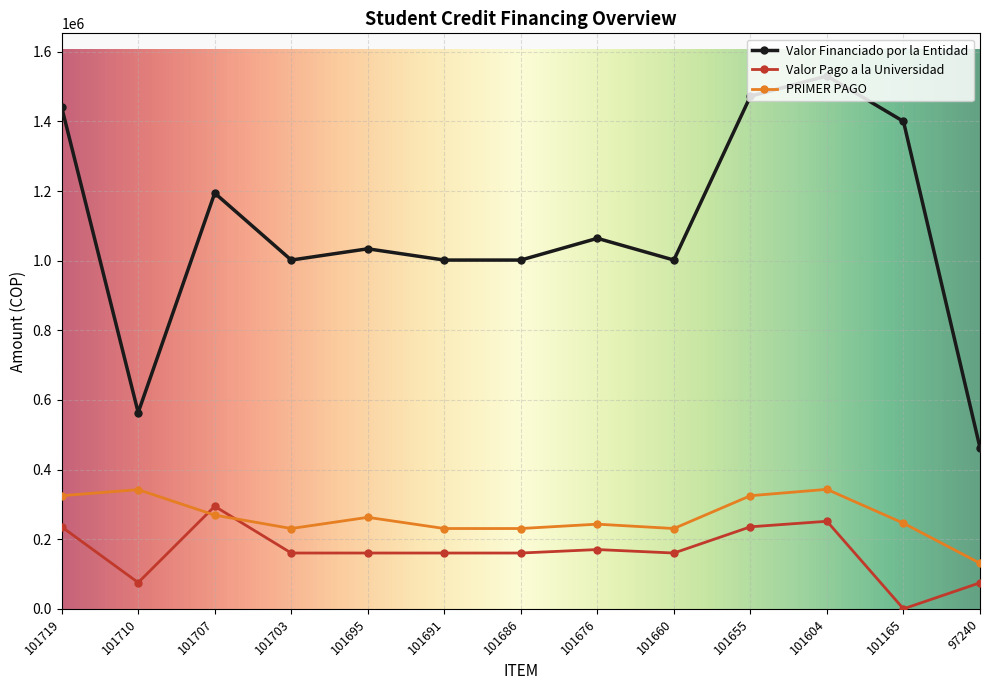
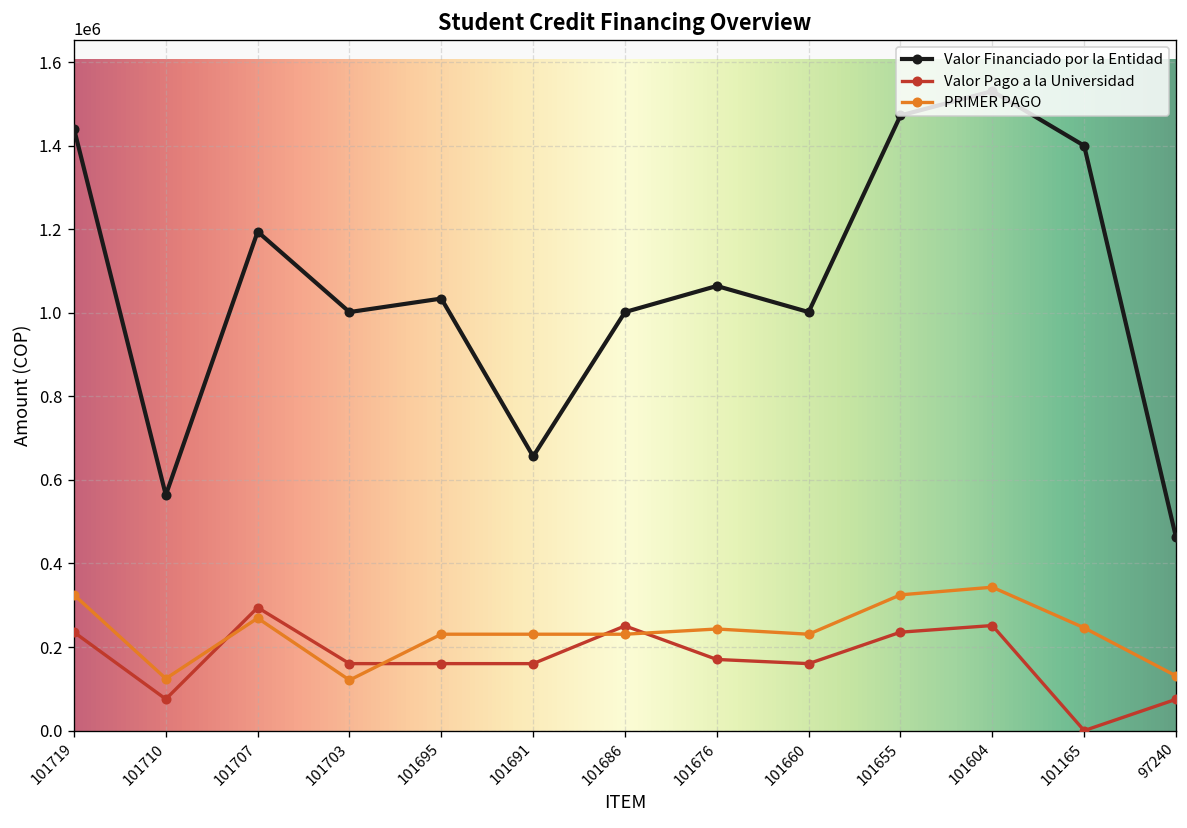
PRIMER PAGO, 101710: 340000 -> 120000
PRIMER PAGO, 101703: 230000 -> 120000
PRIMER PAGO, 101695: 260000 -> 230000
Valor Financiado por la Entidad, 101691: 1000000 -> 660000
Valor Pago a la Universidad, 101686: 160000 -> 250000
